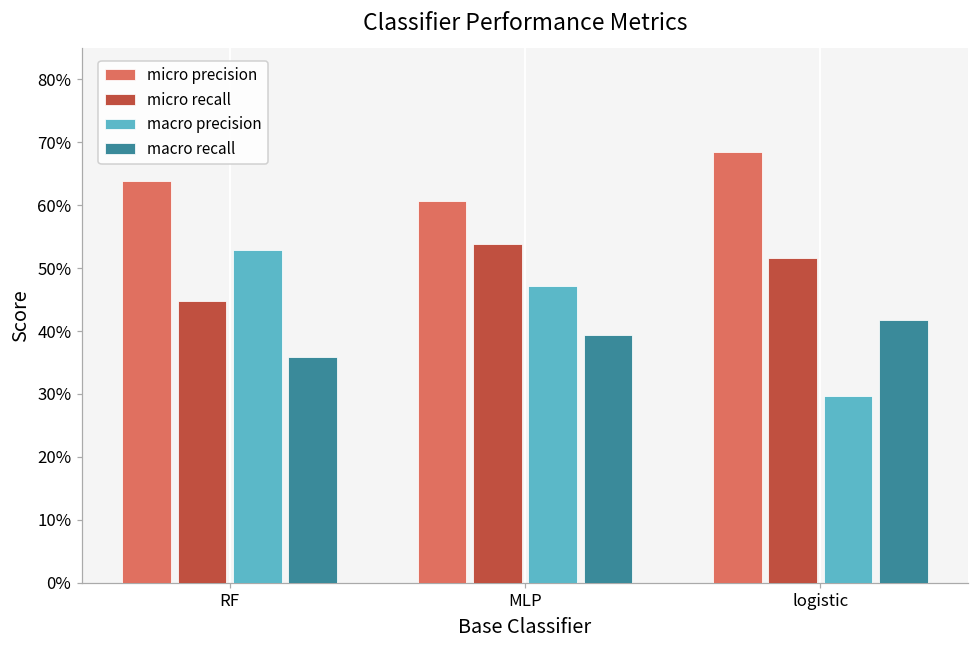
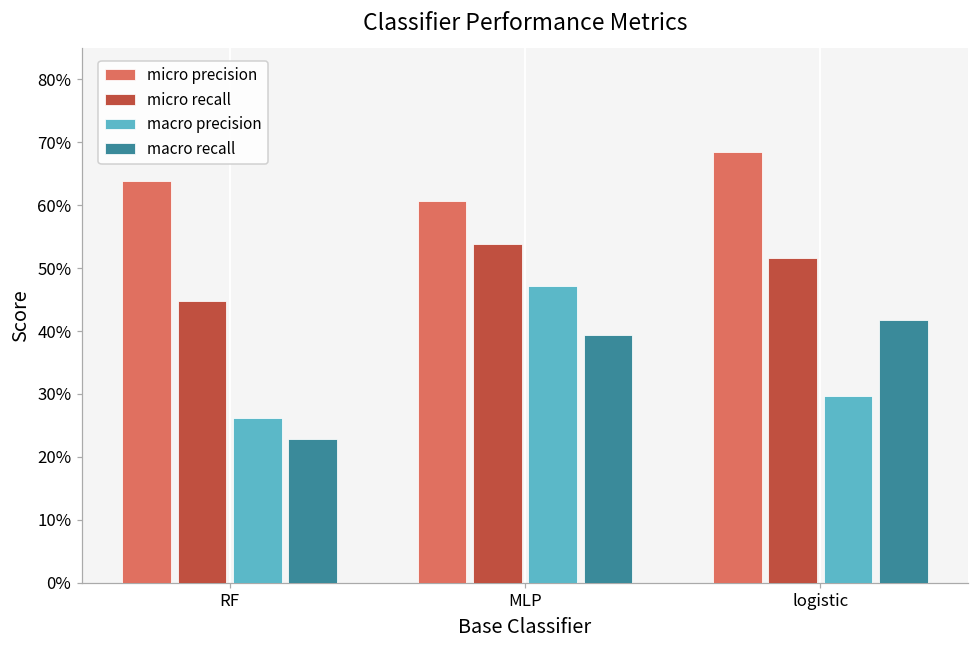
macro precision, RF: 53% -> 26%
macro recall, RF: 36% -> 23%
